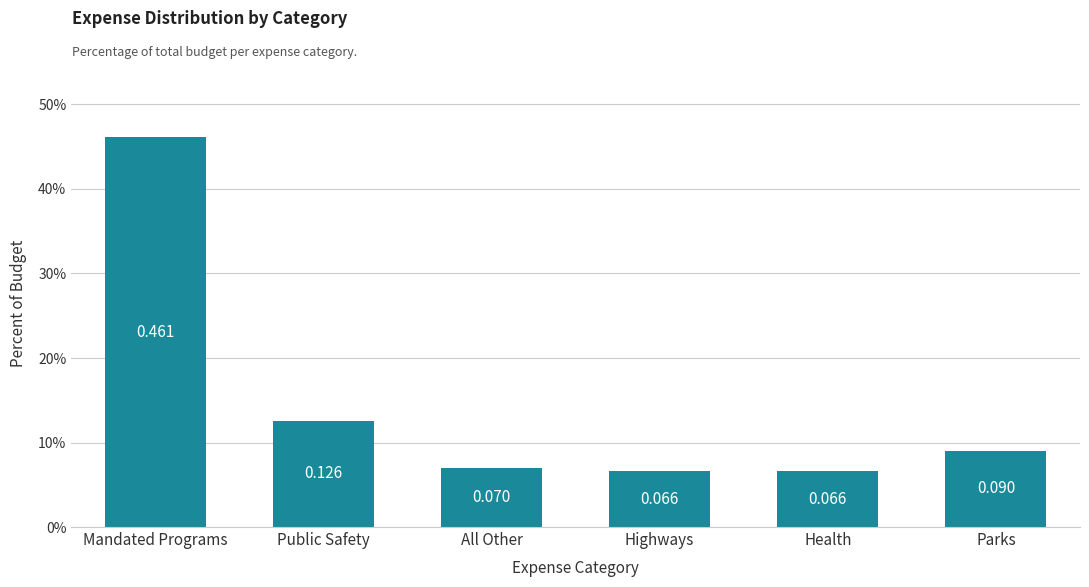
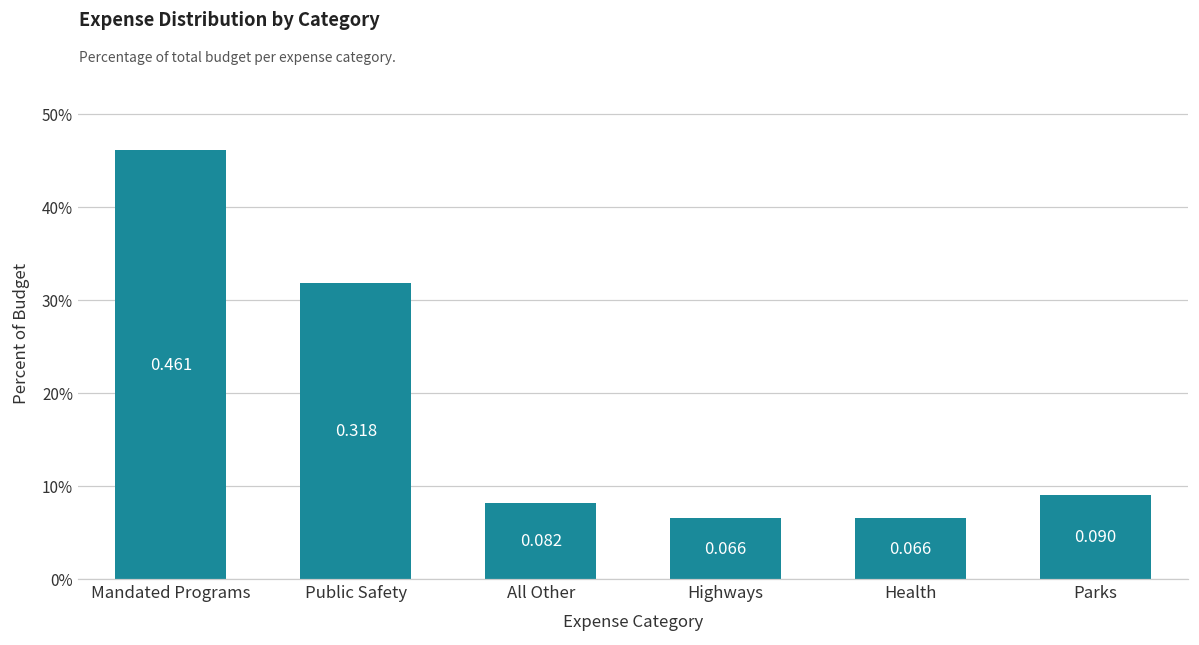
Public Safety: 0.126 -> 0.318
All Other: 0.070 -> 0.082
